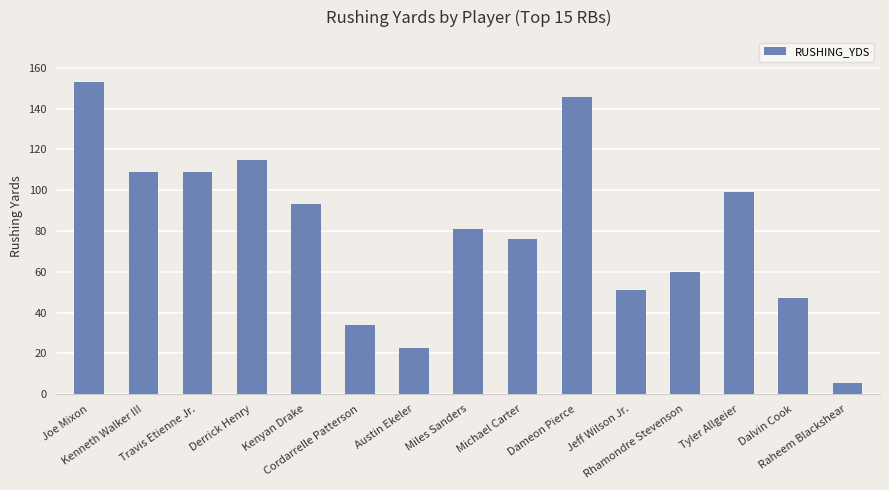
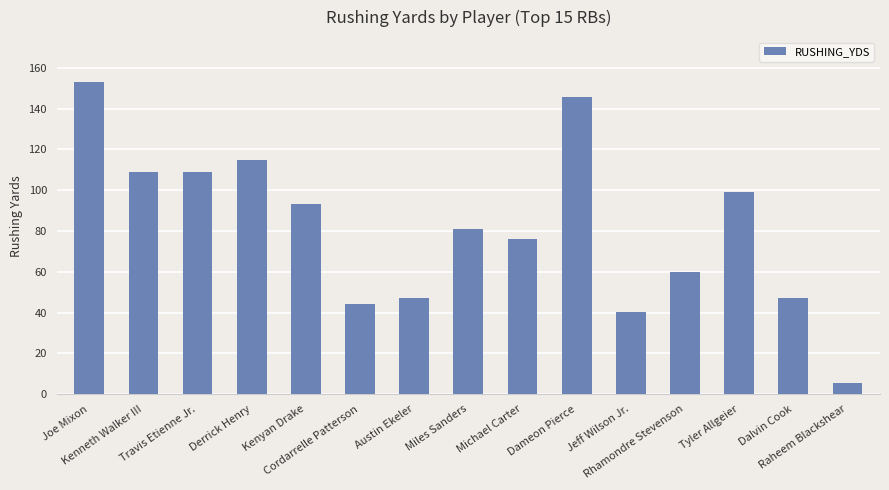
Cordarrelle Patterson: 34 -> 44
Austin Ekeler: 22 -> 47
Jeff Wilson Jr.: 51 -> 40
